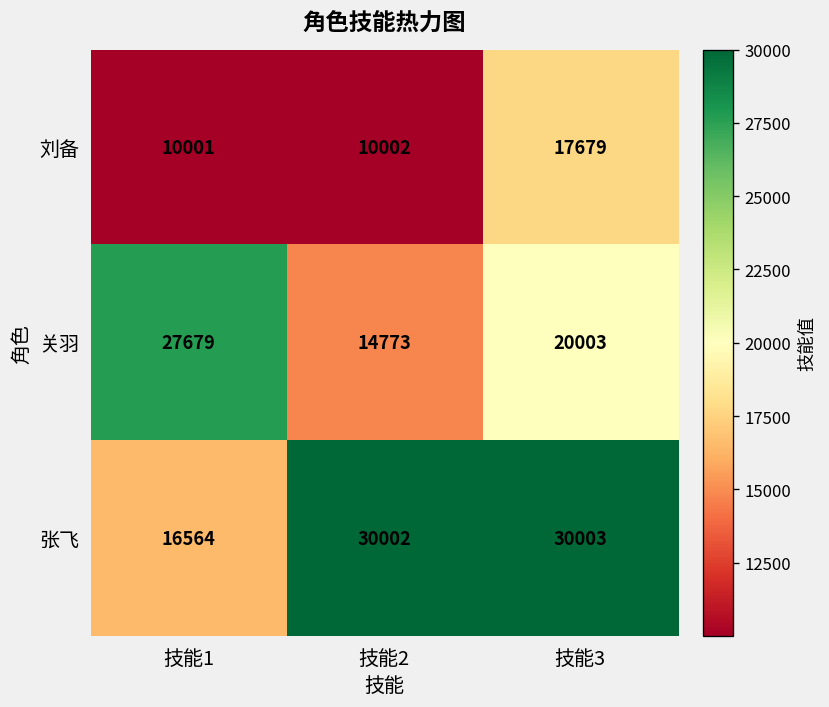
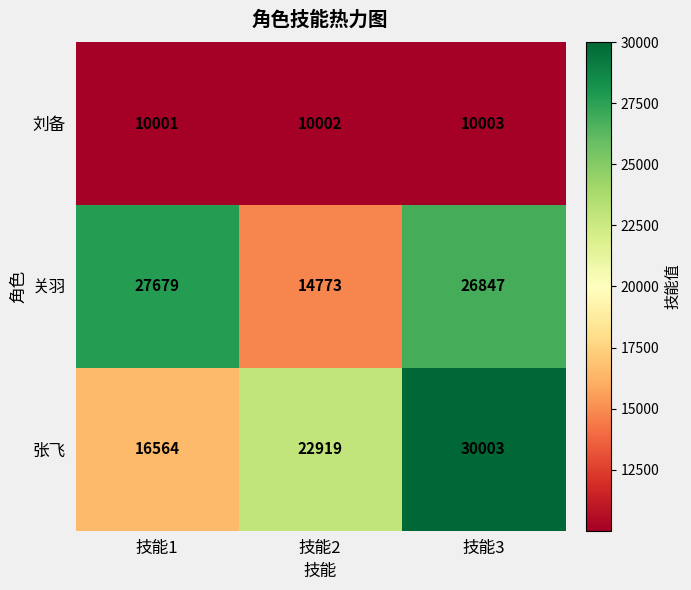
刘备, 技能3: 17679 -> 10003
关羽, 技能3: 20003 -> 26847
张飞, 技能2: 30002 -> 22919
